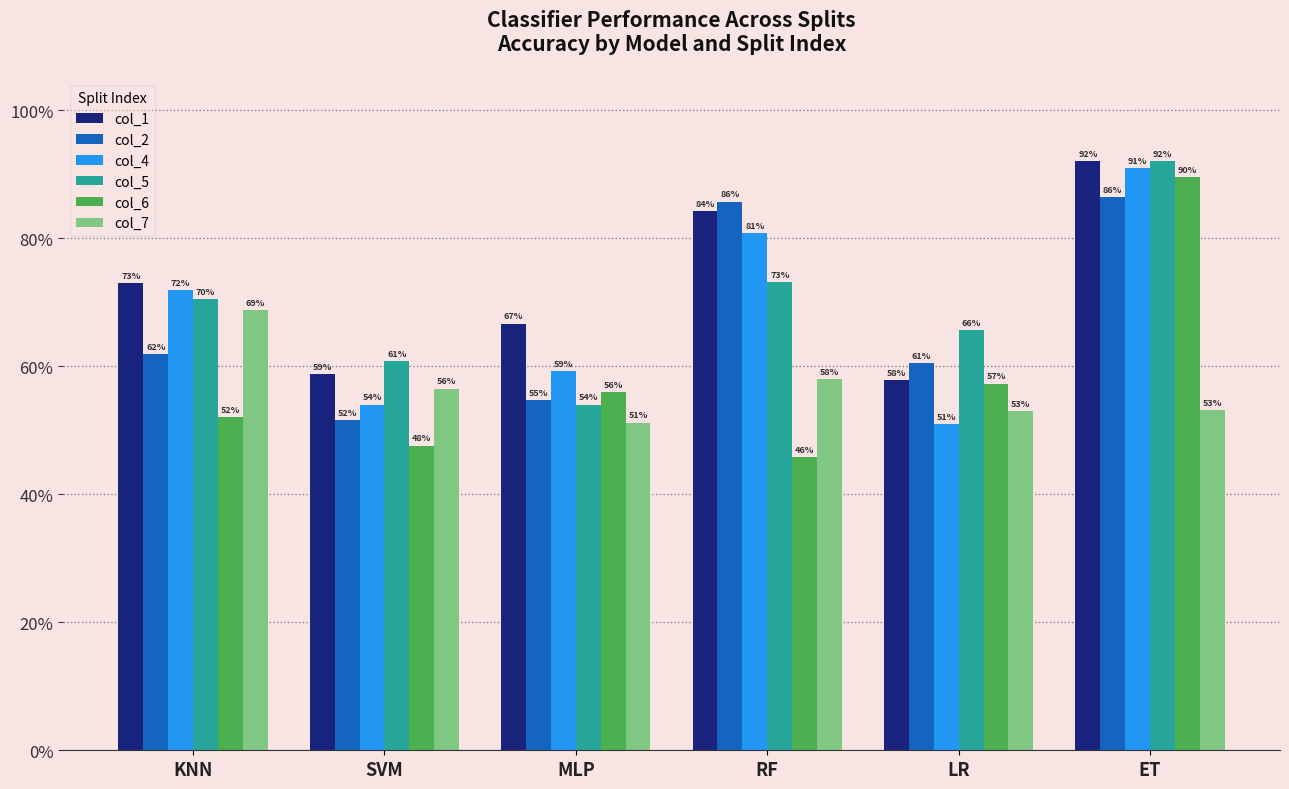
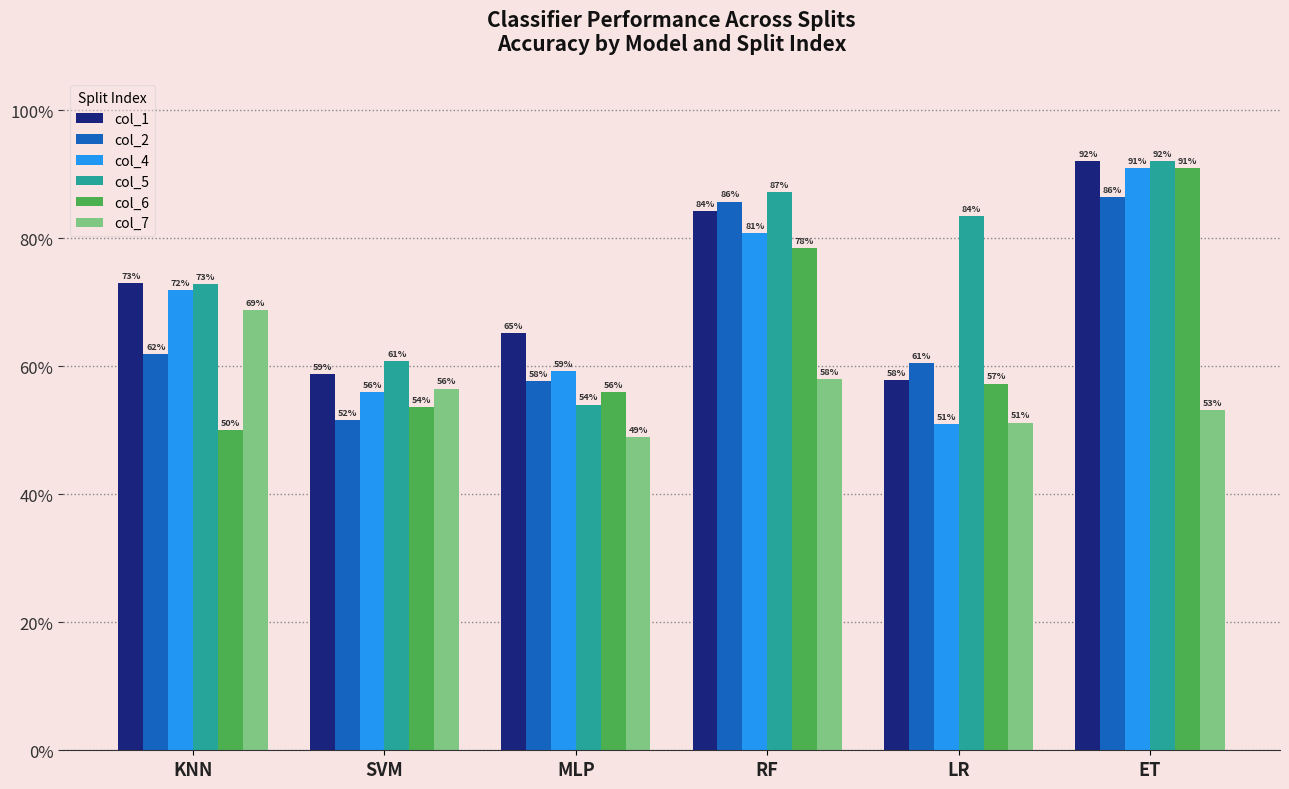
col_5, KNN: 70% -> 73%
col_6, KNN: 52% -> 50%
col_4, SVM: 54% -> 56%
col_6, SVM: 48% -> 54%
col_1, MLP: 67% -> 65%
col_2, MLP: 55% -> 58%
col_7, MLP: 51% -> 49%
col_5, RF: 73% -> 87%
col_6, RF: 46% -> 78%
col_5, LR: 66% -> 84%
col_7, LR: 53% -> 51%
col_6, ET: 90% -> 91%
